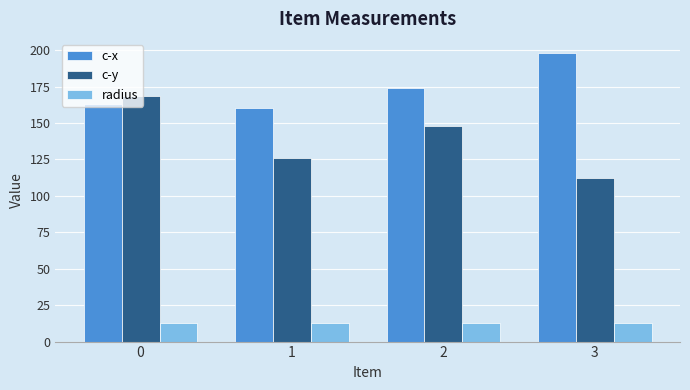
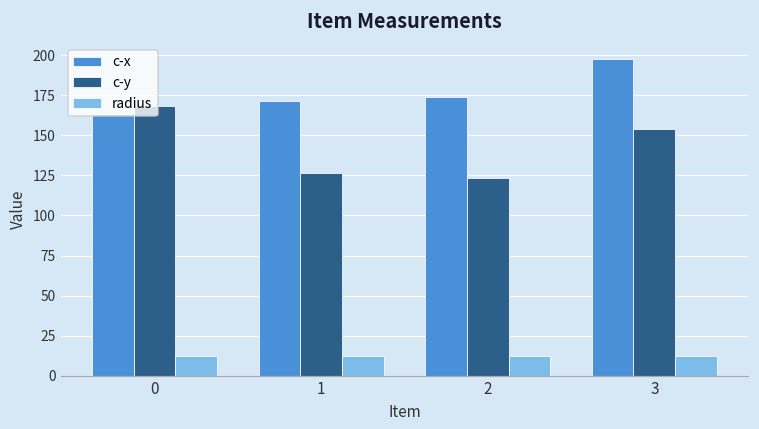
c-x, 1: 161 -> 172
c-y, 2: 148 -> 123
c-y, 3: 113 -> 154
